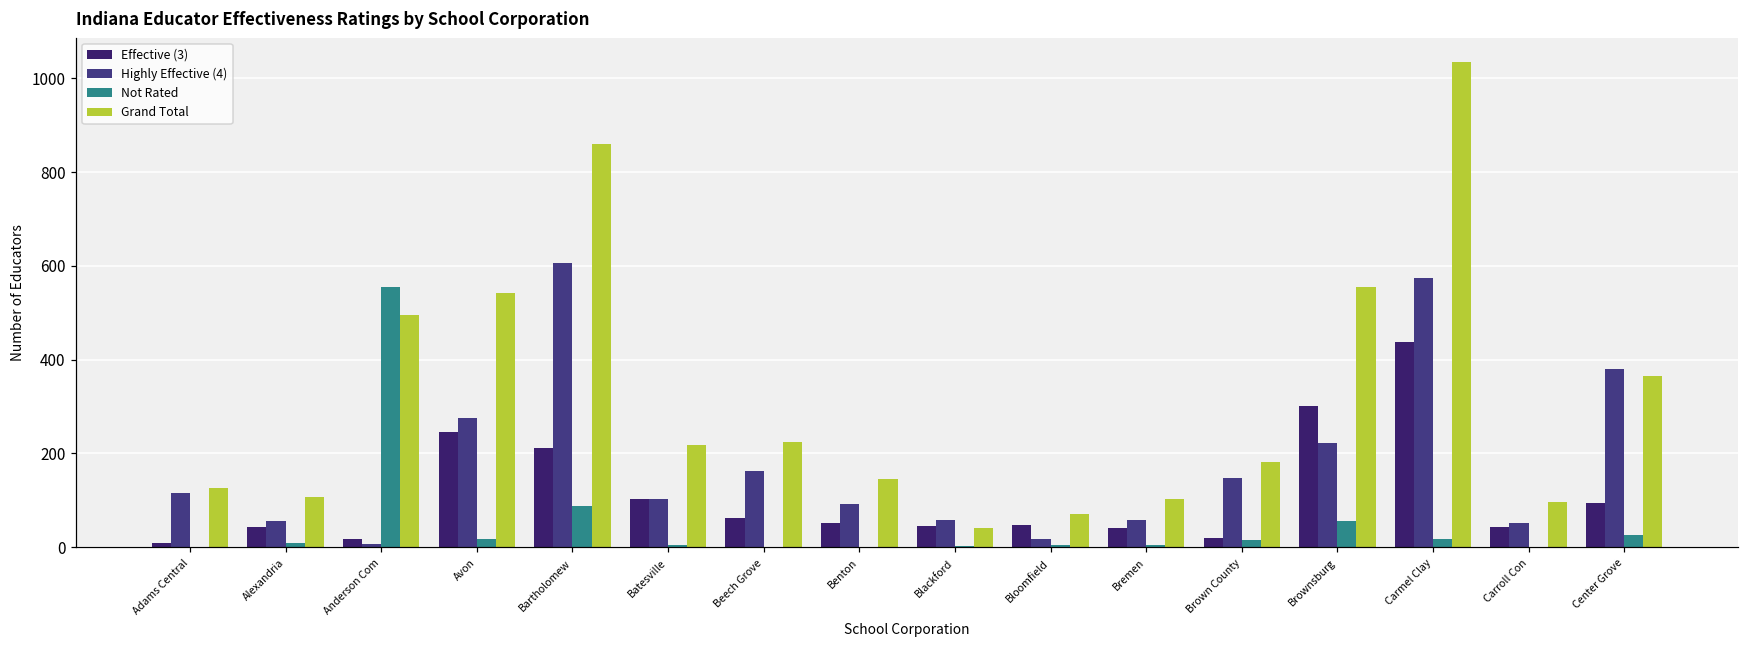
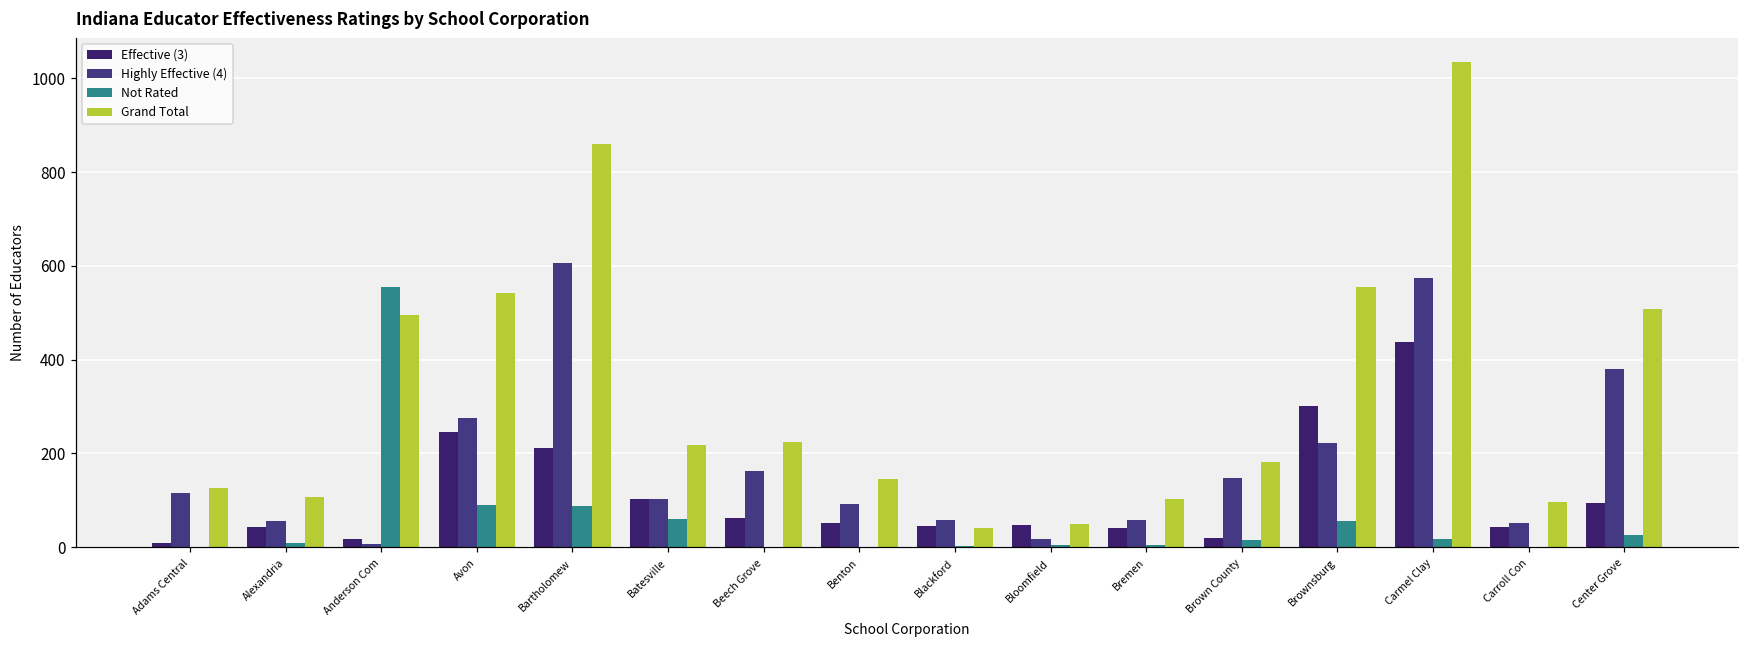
Not Rated, Avon: 20 -> 90
Not Rated, Batesville: 10 -> 60
Grand Total, Bloomfield: 70 -> 50
Grand Total, Center Grove: 370 -> 510
